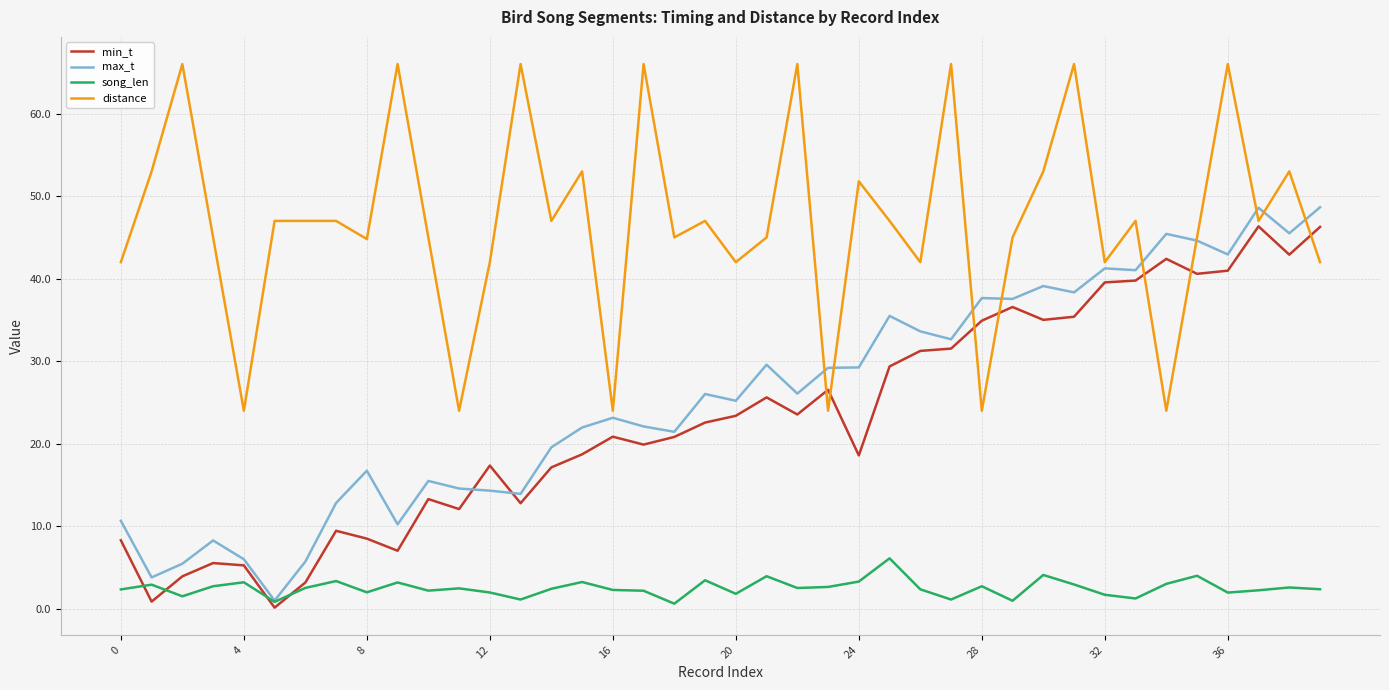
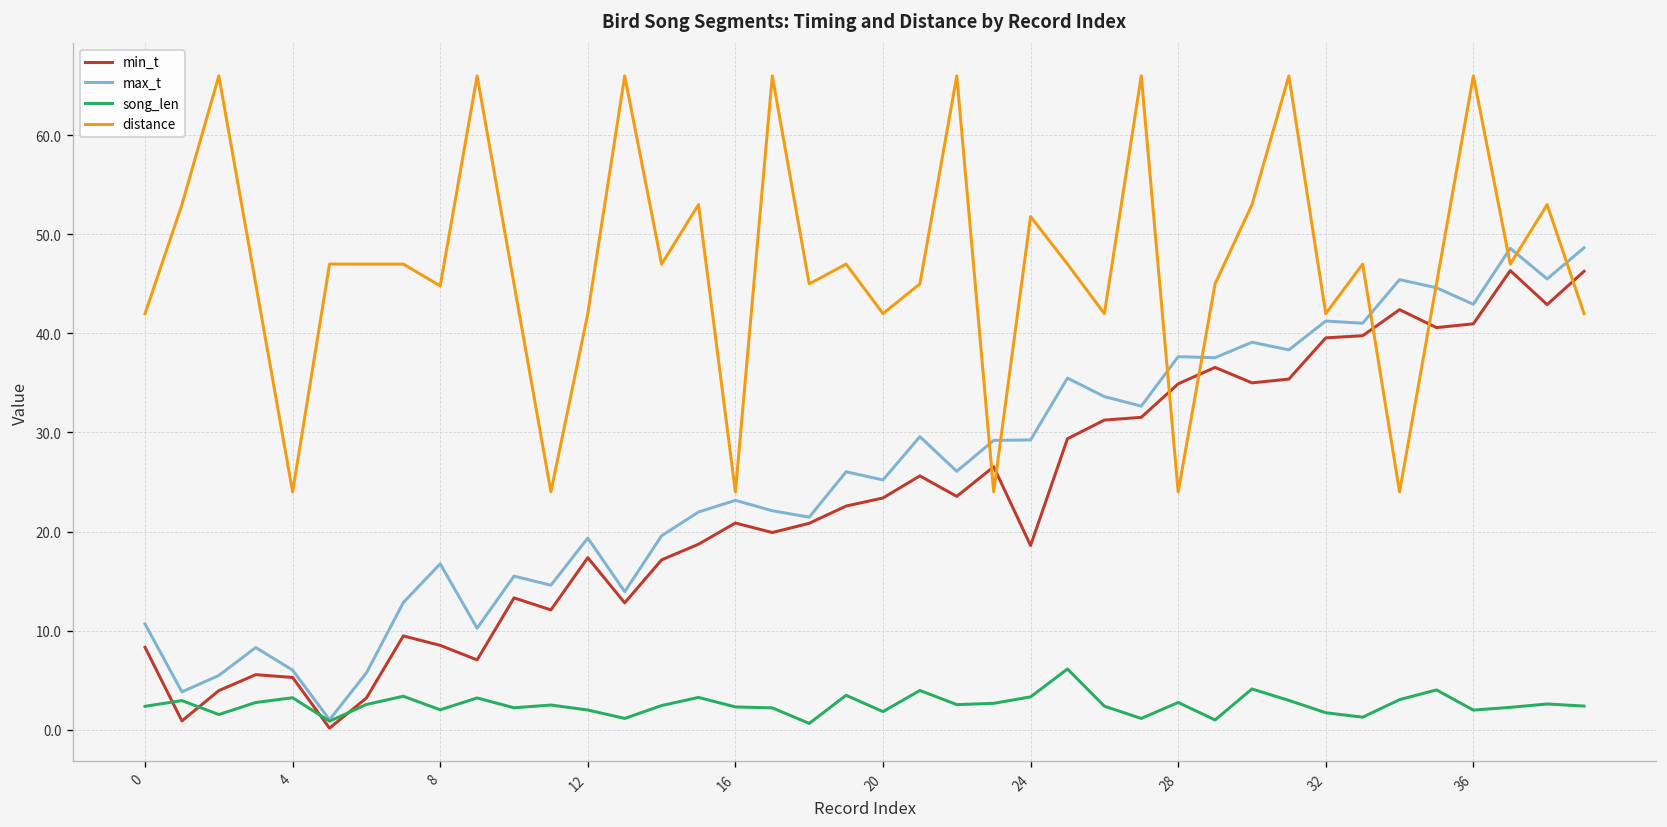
max_t, 12: 14 -> 19
